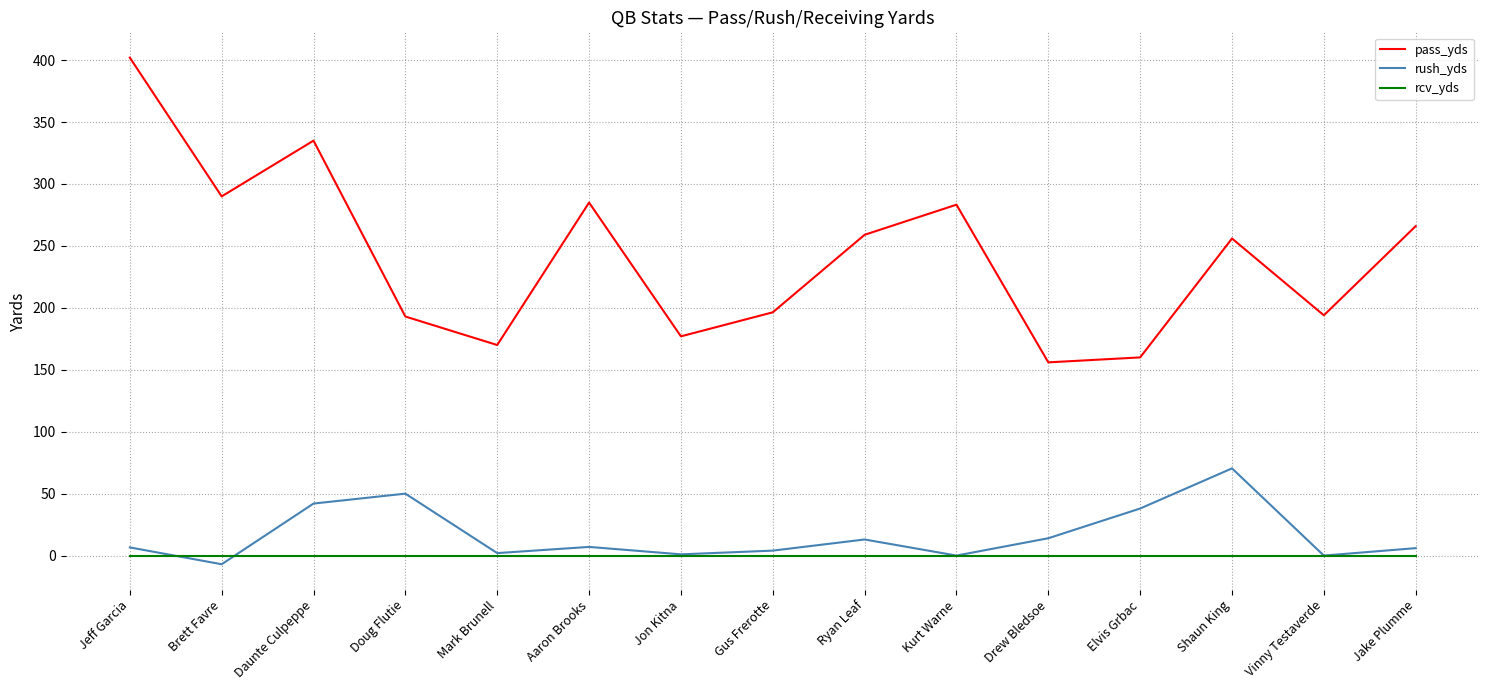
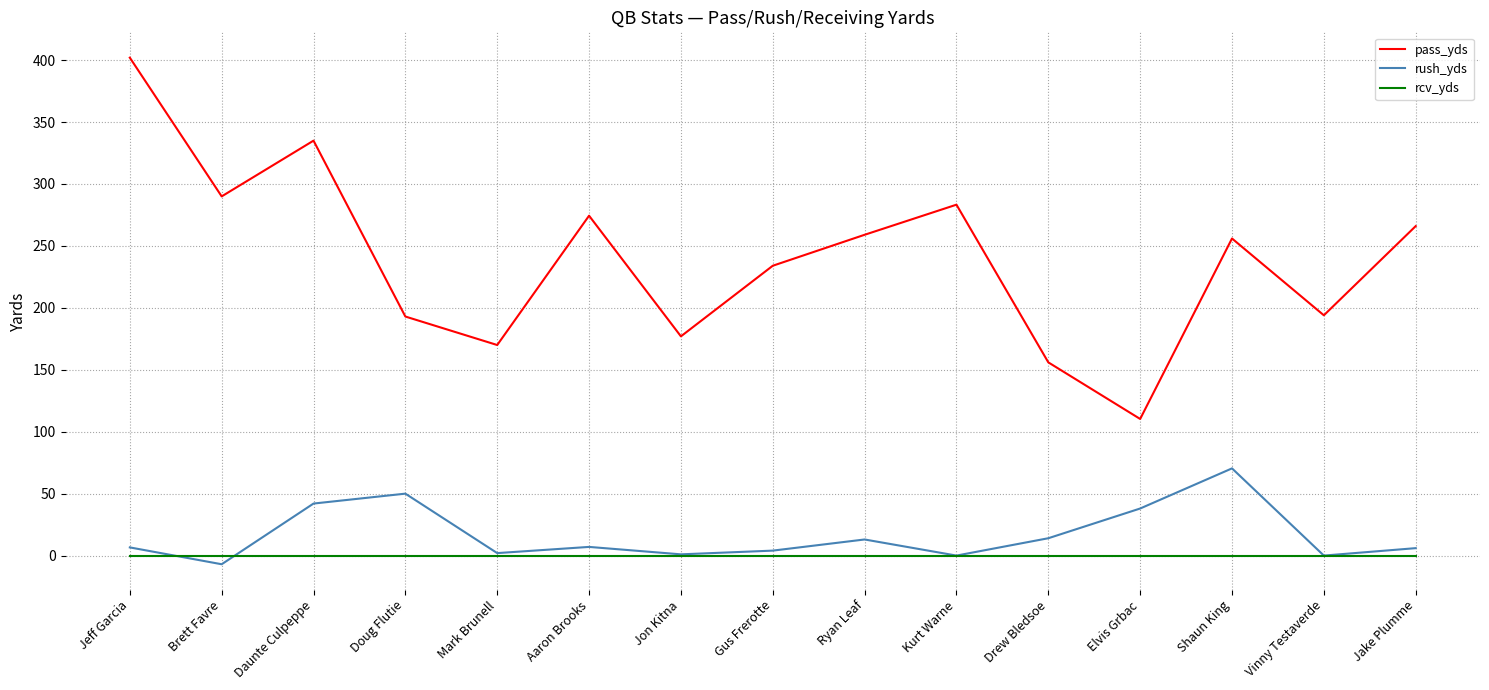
pass_yds, Aaron Brooks: 285 -> 274
pass_yds, Gus Frerotte: 196 -> 234
pass_yds, Elvis Grbac: 160 -> 110
